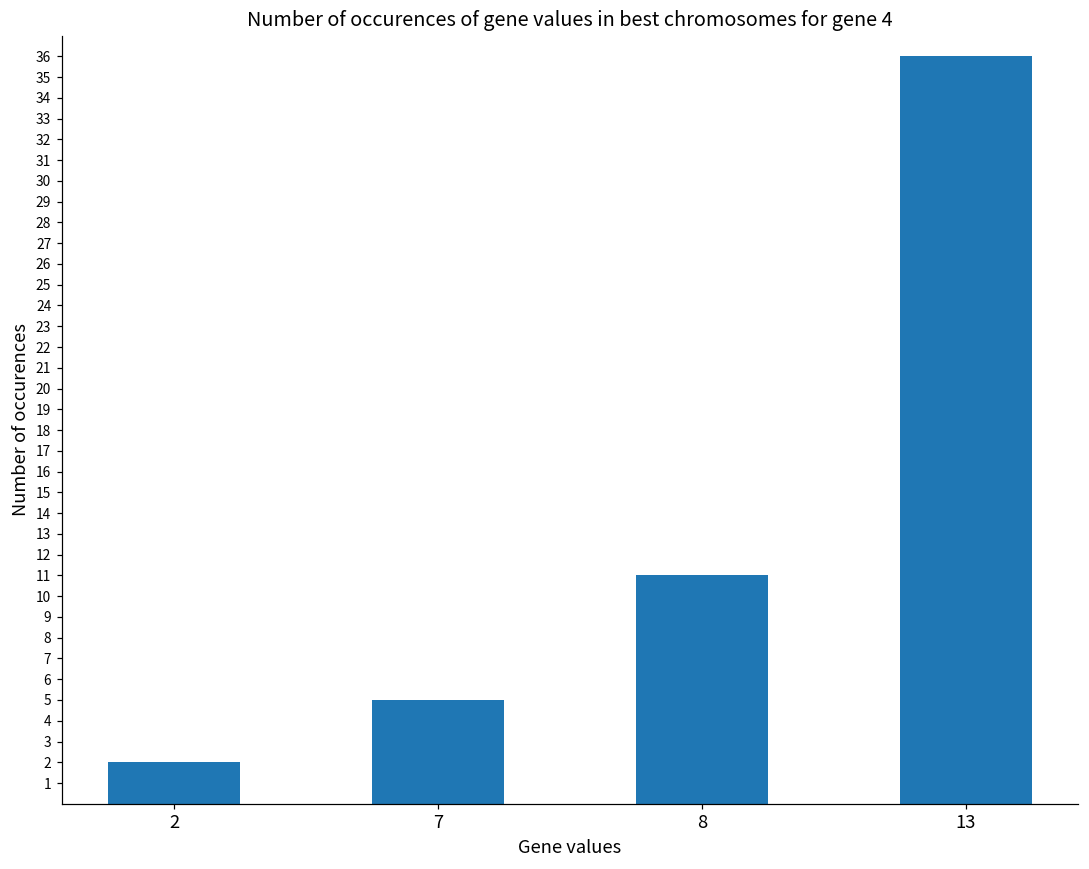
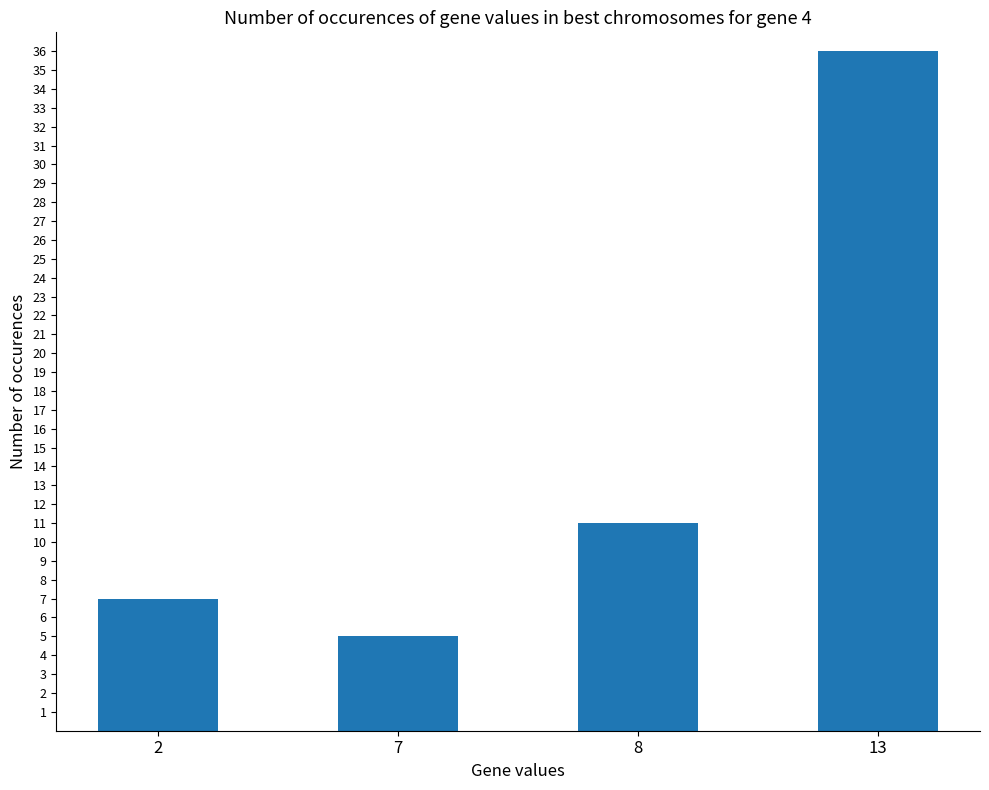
2: 2 -> 7
